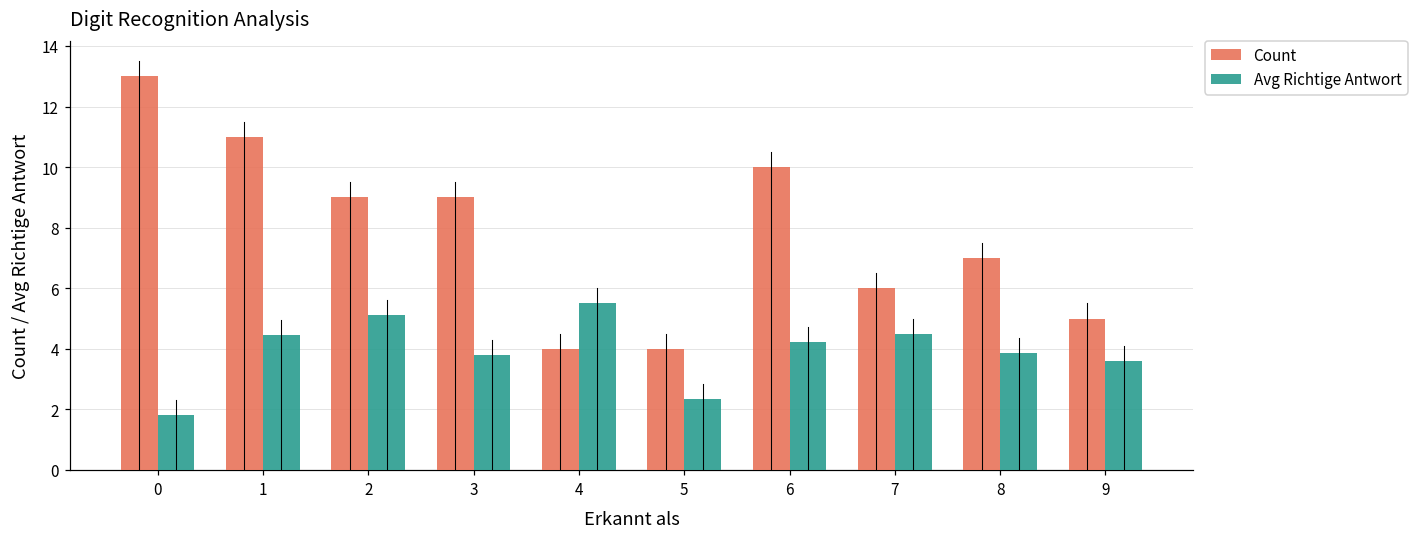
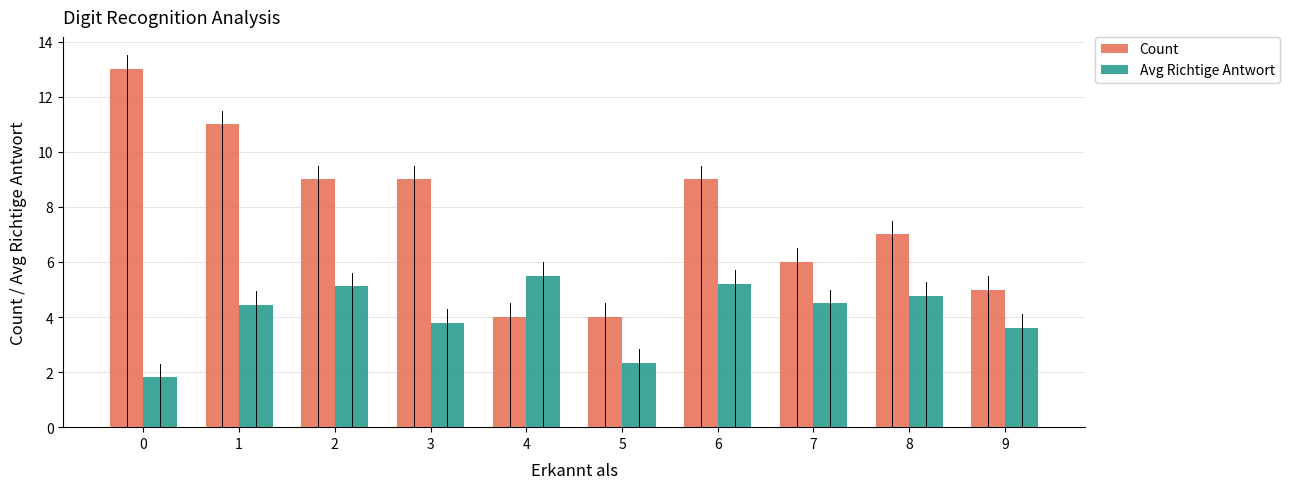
Count, 6: 10 -> 9
Avg Richtige Antwort, 6: 4.2 -> 5.2
Avg Richtige Antwort, 8: 3.9 -> 4.8
